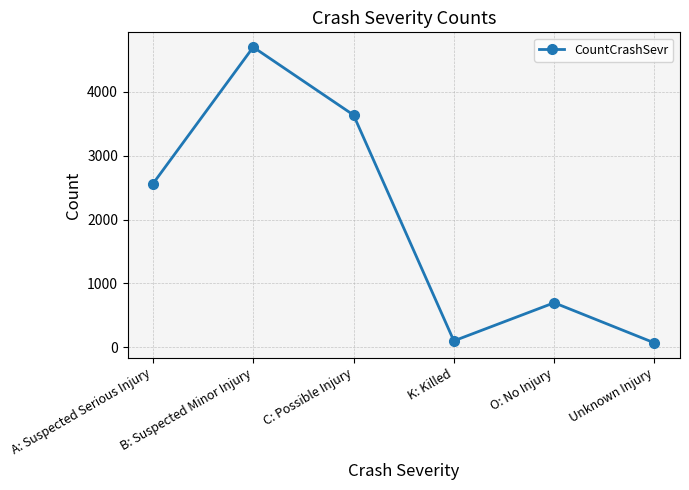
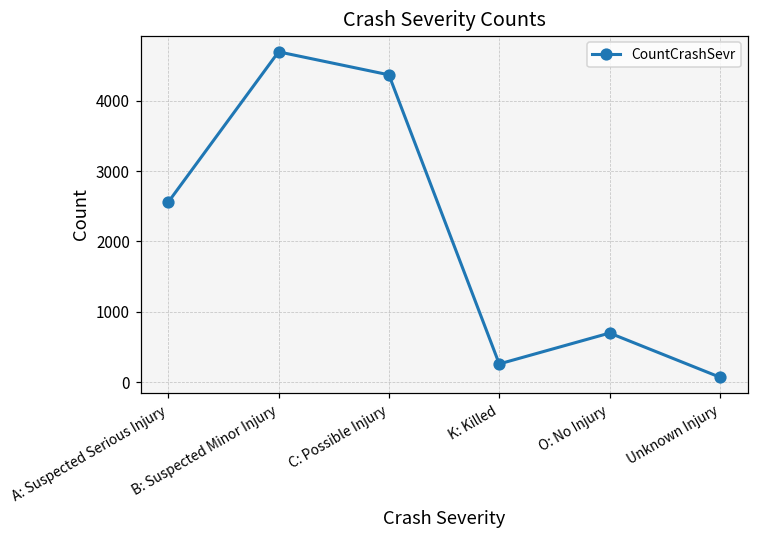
C: Possible Injury: 3600 -> 4400
K: Killed: 100 -> 300
